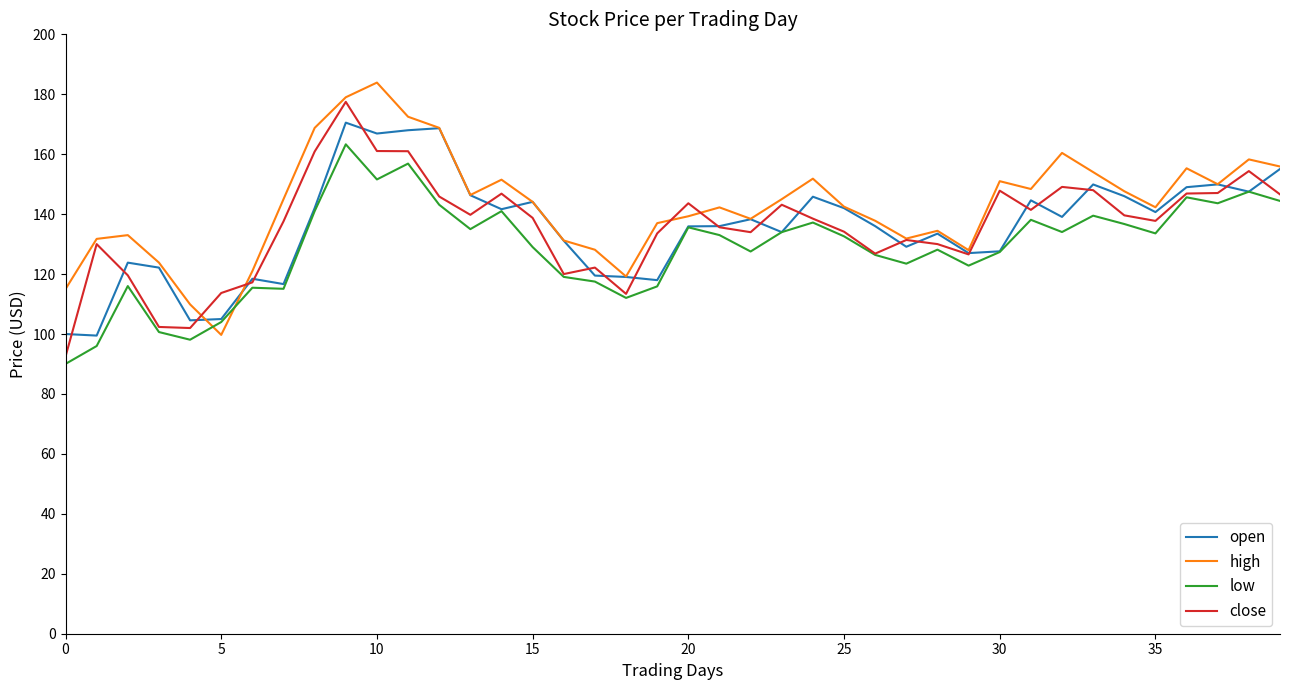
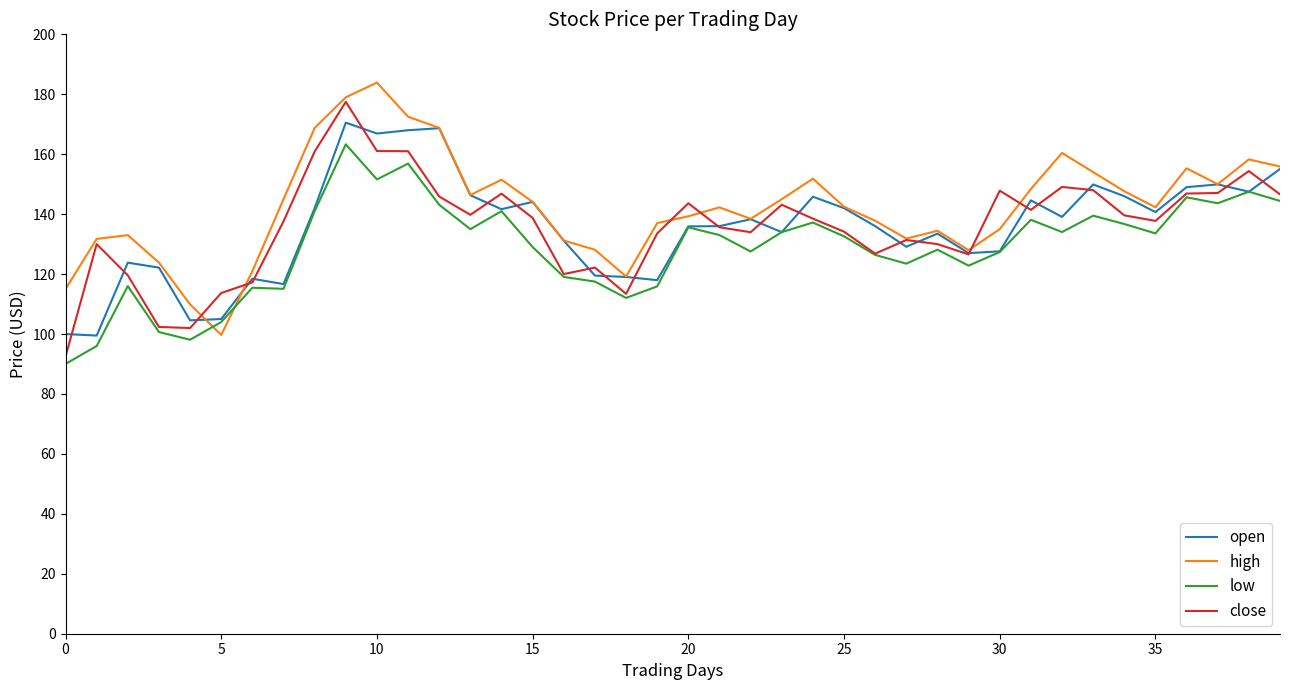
high, 30: 151 -> 135
